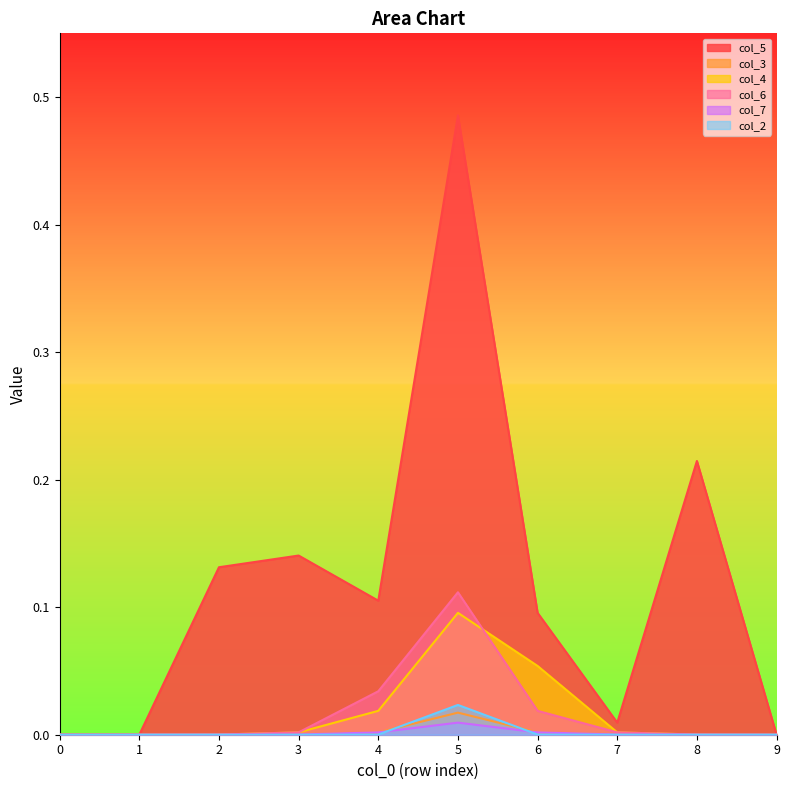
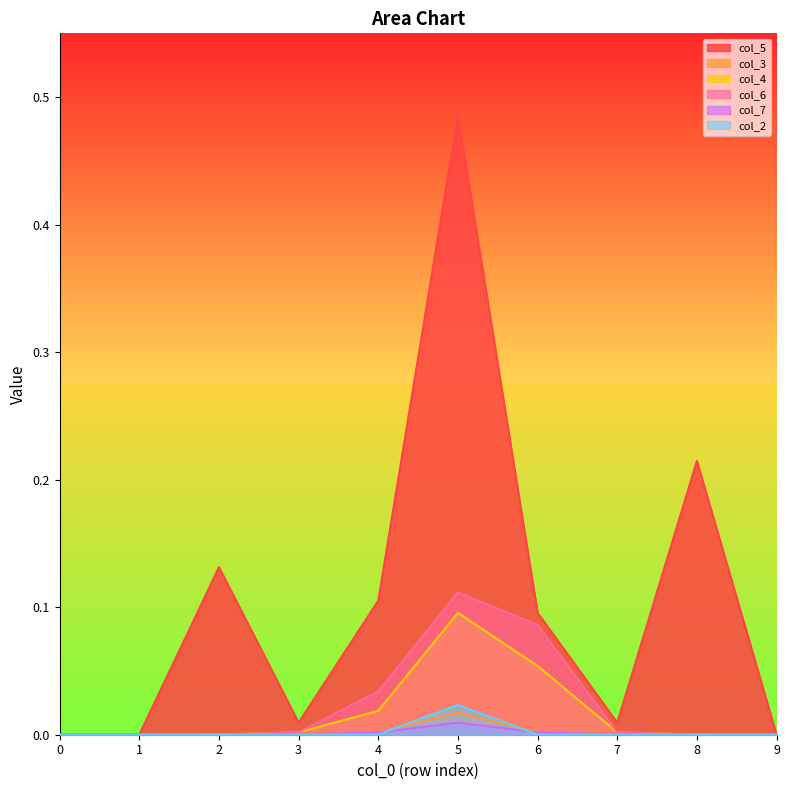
col_5, 3: 0.141 -> 0.009
col_6, 6: 0.019 -> 0.086
